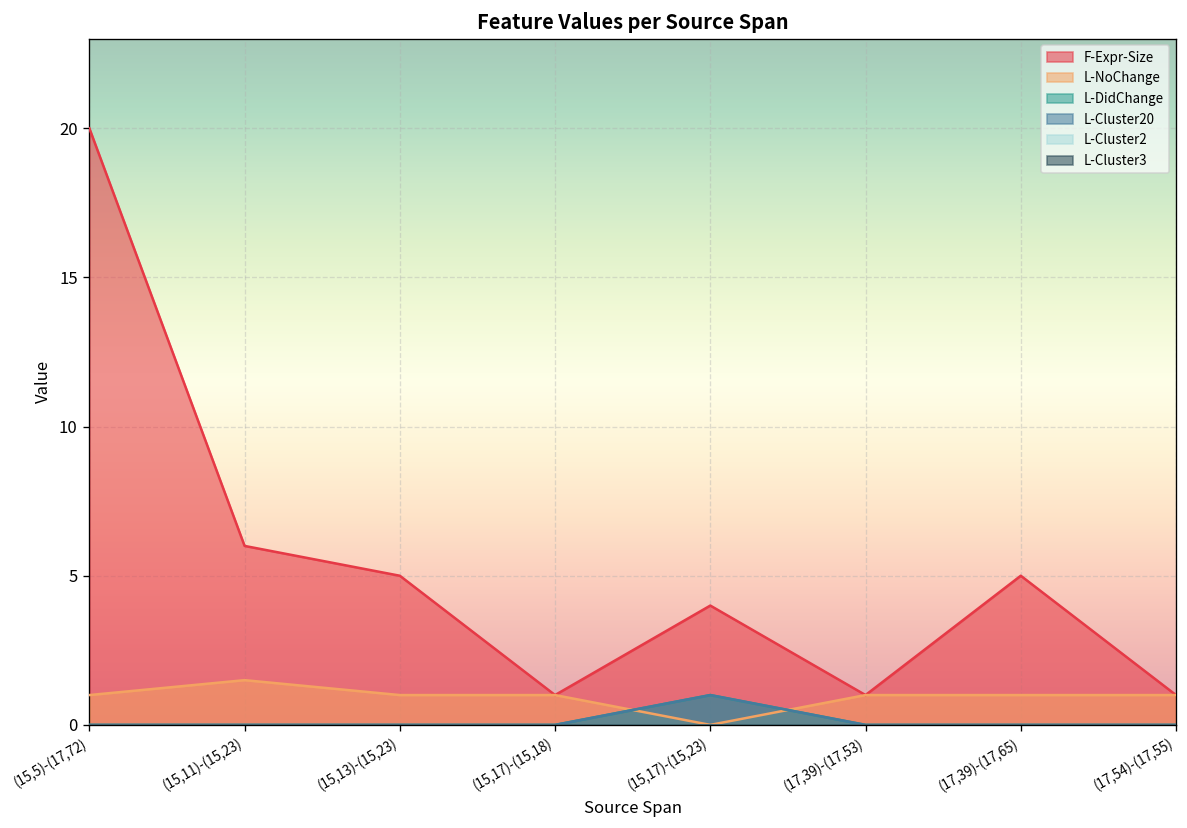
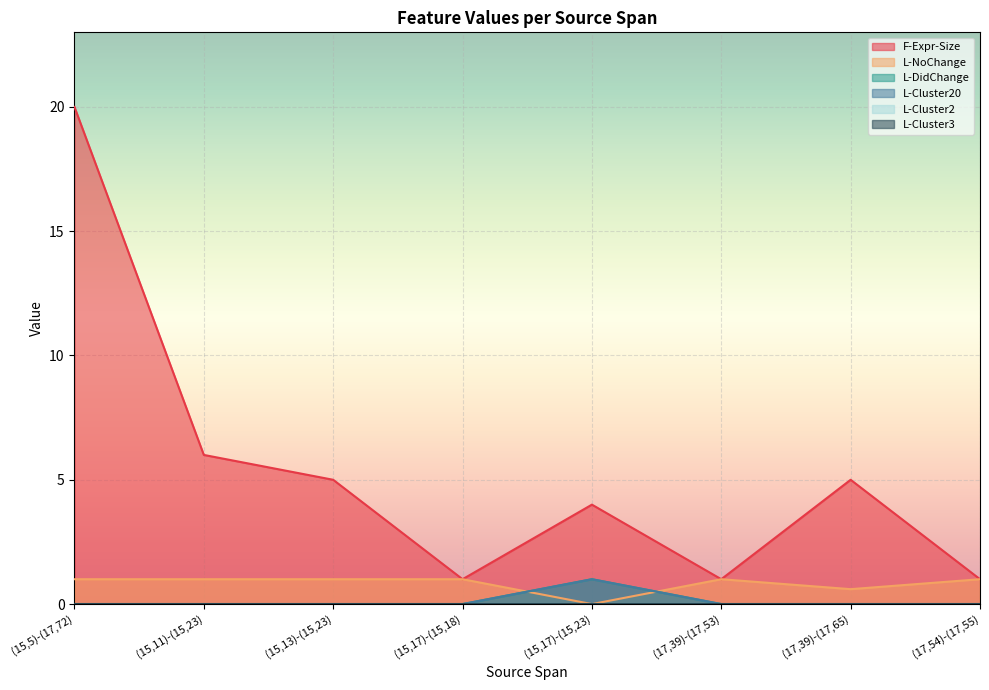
L-NoChange, (15,11)-(15,23): 1.5 -> 1.0
L-NoChange, (17,39)-(17,65): 1.0 -> 0.6
